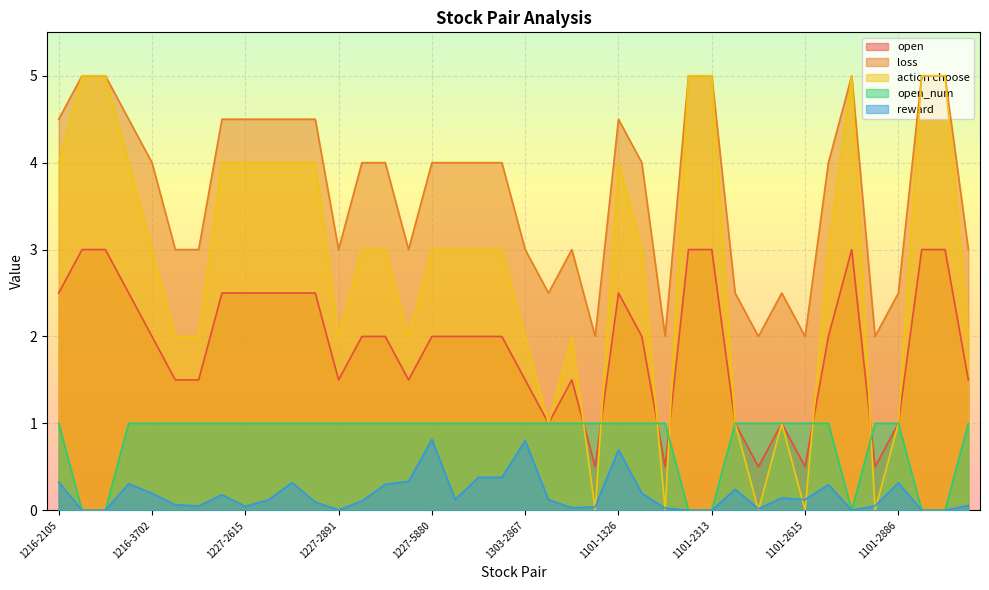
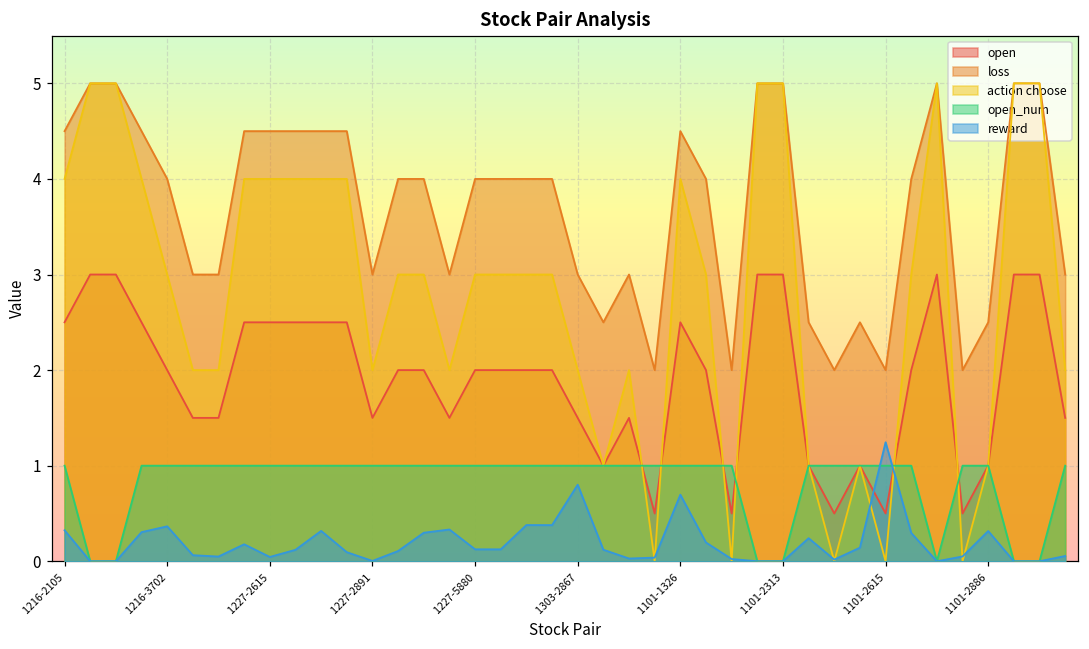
reward, 1216-3702: 0.2 -> 0.4
reward, 1227-5880: 0.8 -> 0.1
reward, 1101-2615: 0.1 -> 1.2
